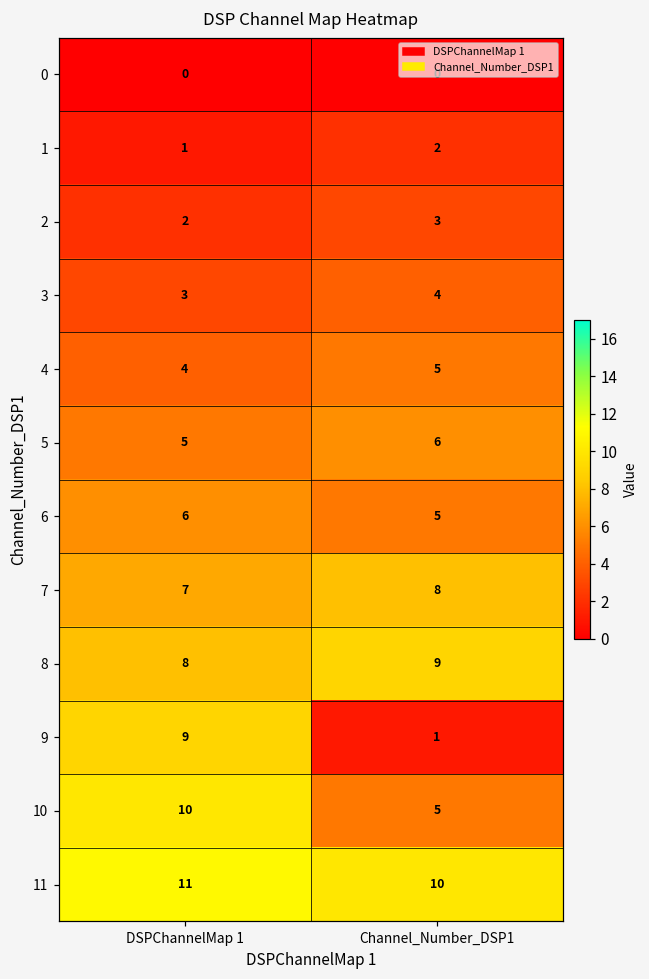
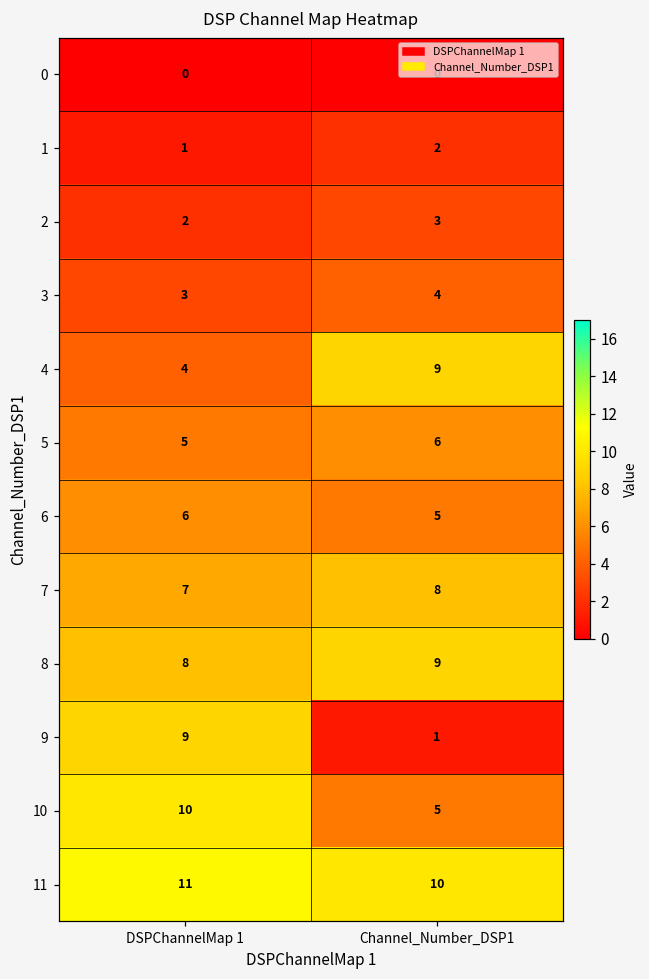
4, Channel_Number_DSP1: 5 -> 9
